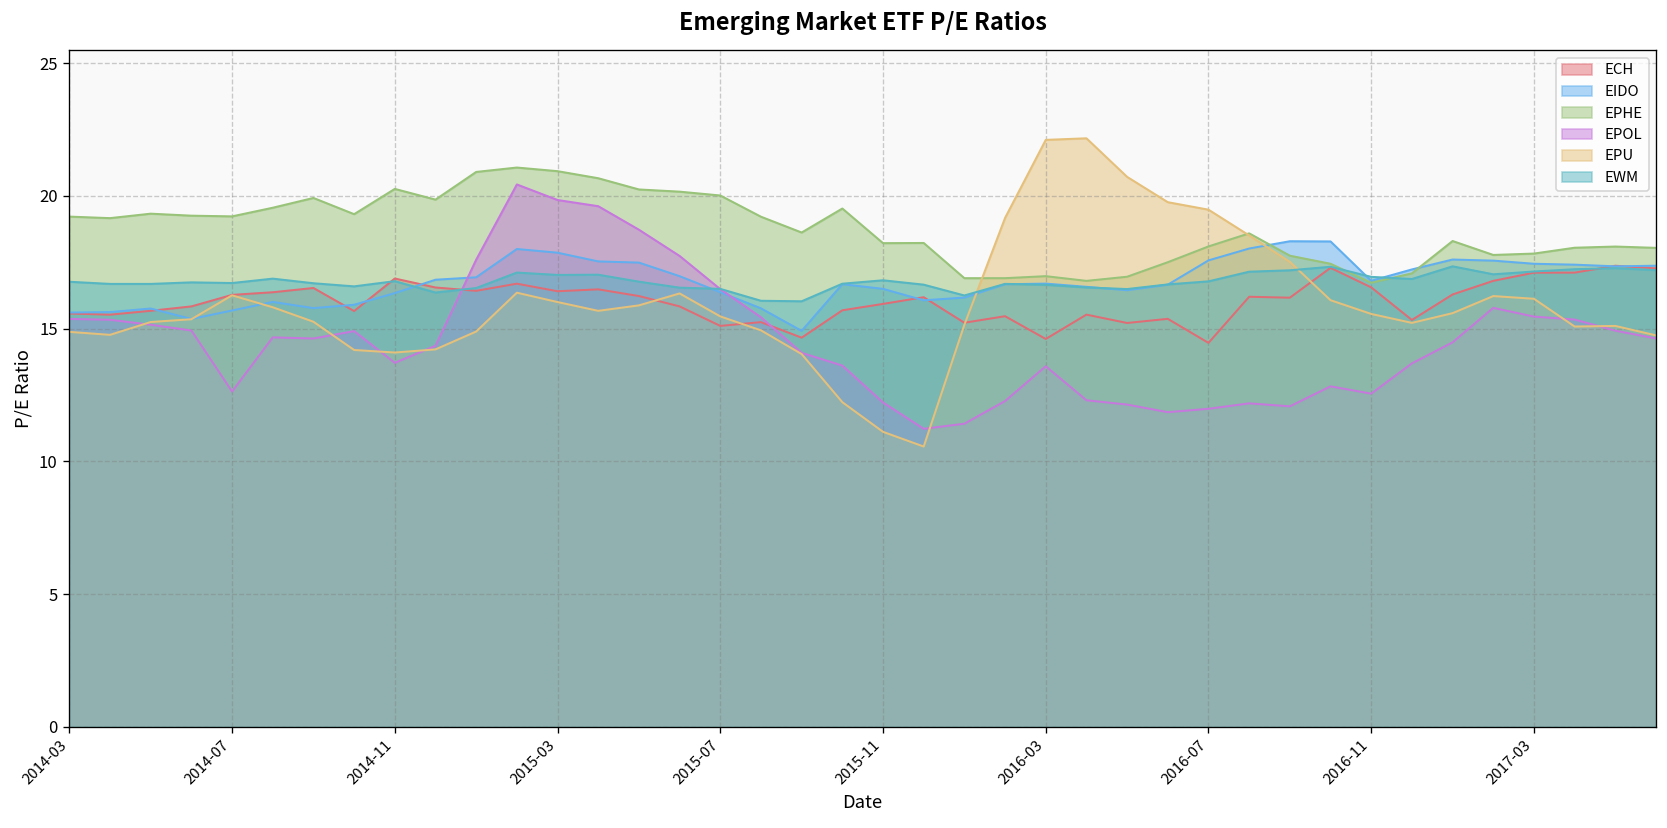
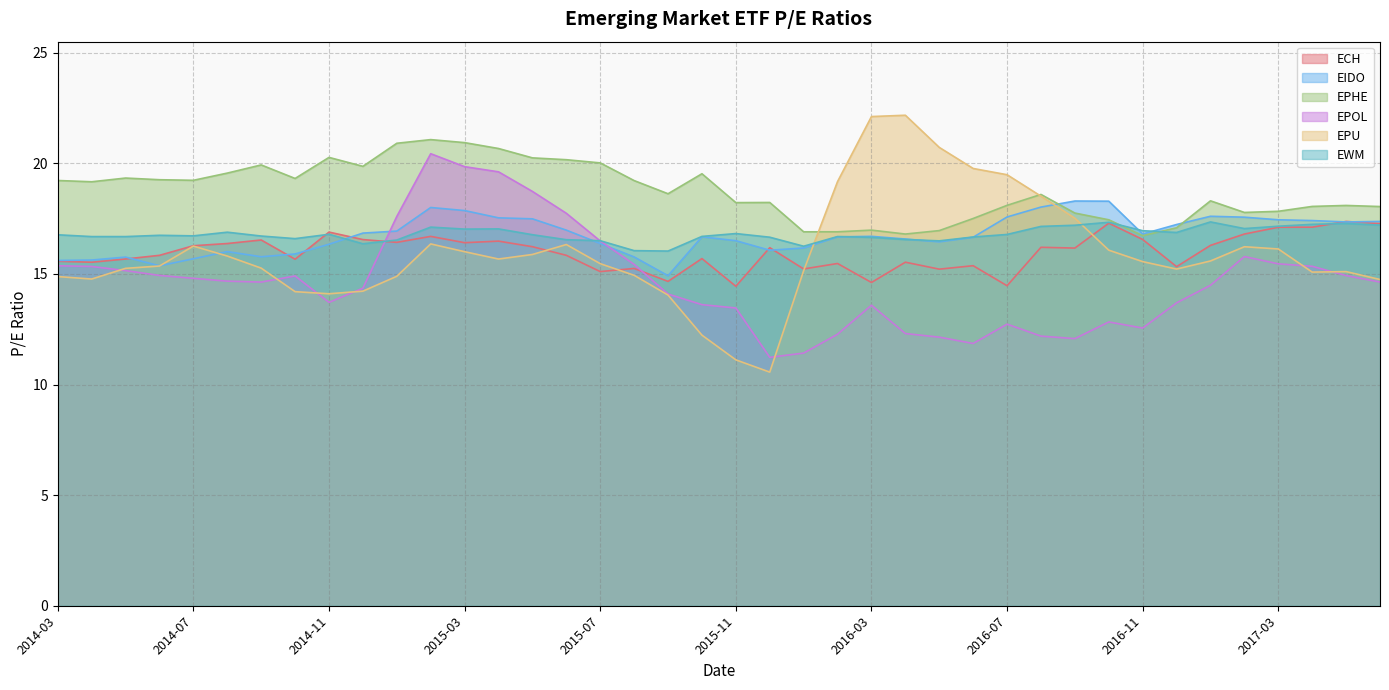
EPOL, 2014-07: 12.6 -> 14.8
ECH, 2015-11: 15.9 -> 14.4
EPOL, 2015-11: 12.2 -> 13.5
EPOL, 2016-07: 12.0 -> 12.7
